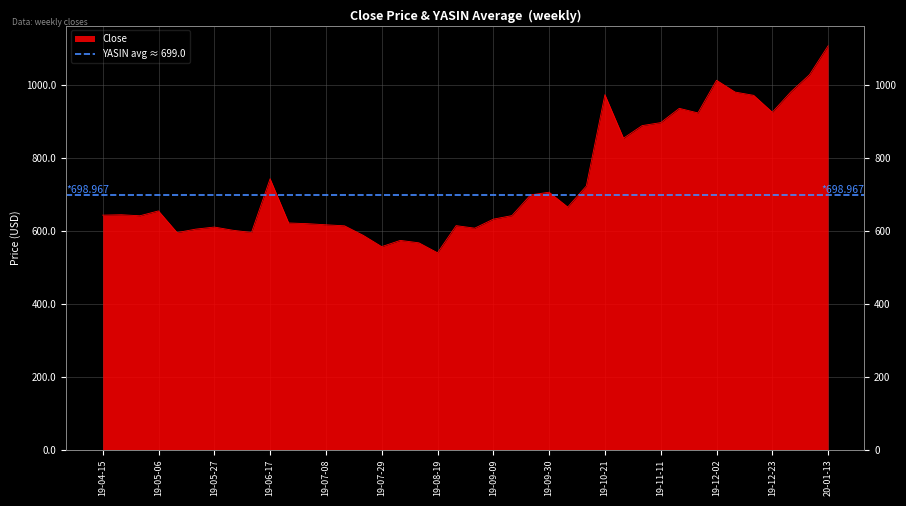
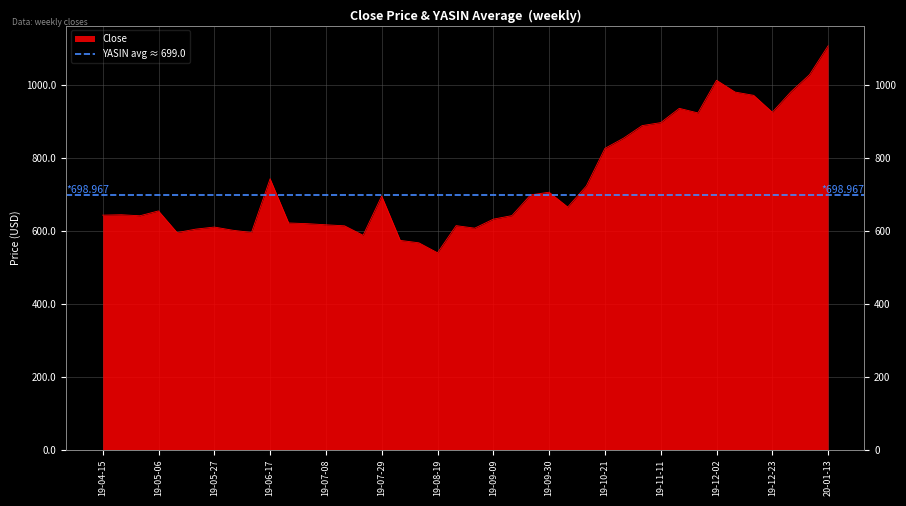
19-07-29: 560 -> 700
19-10-21: 970 -> 830
